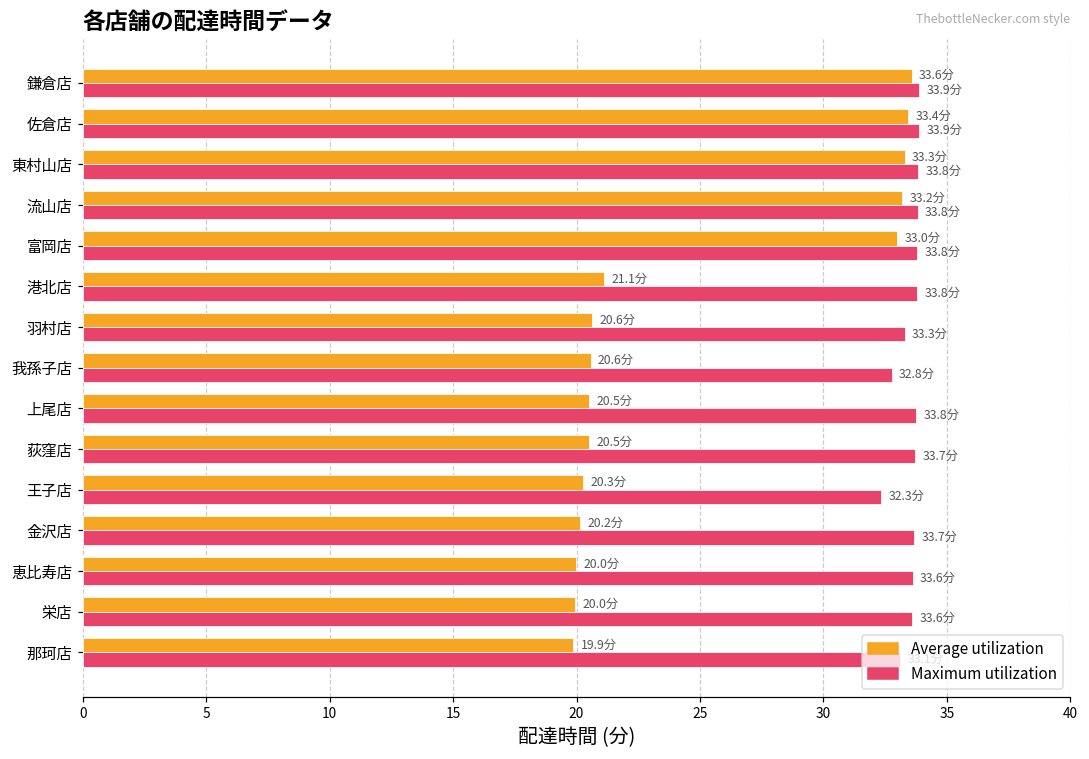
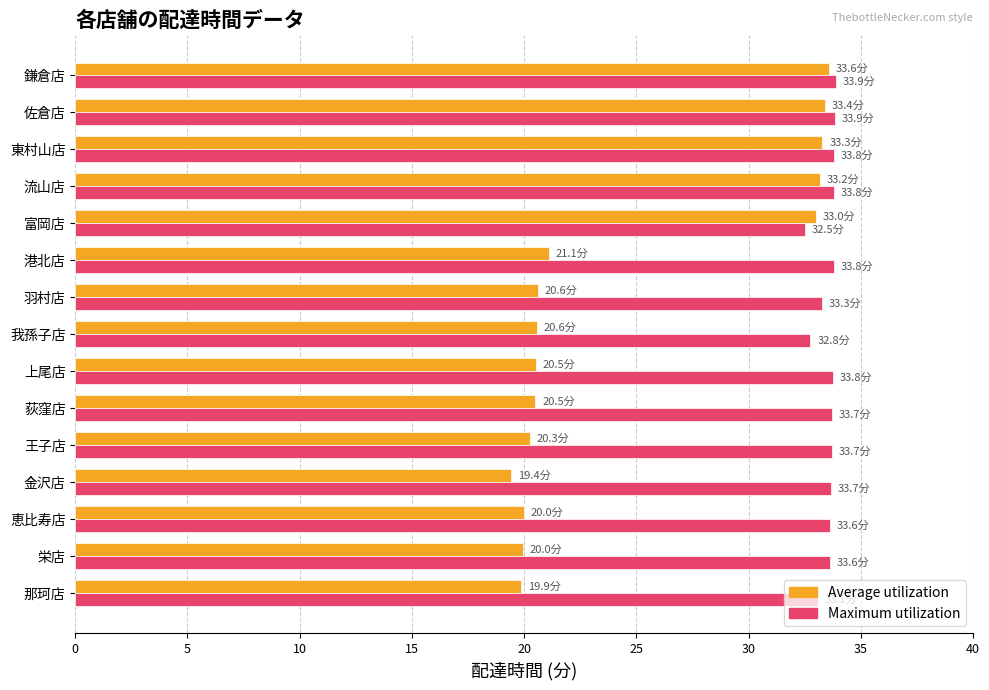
Maximum utilization, 富岡店: 33.8分 -> 32.5分
Maximum utilization, 王子店: 32.3分 -> 33.7分
Average utilization, 金沢店: 20.2分 -> 19.4分
